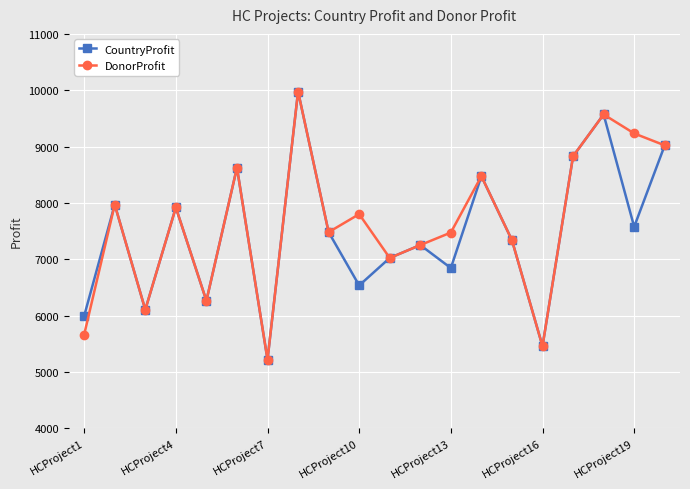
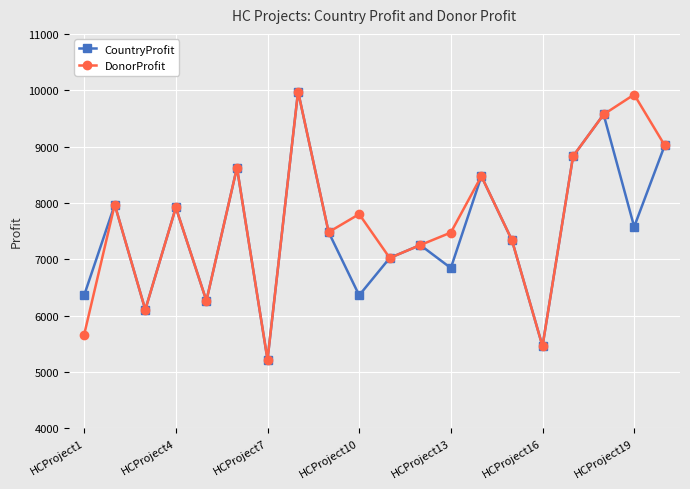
CountryProfit, HCProject1: 6000 -> 6400
CountryProfit, HCProject10: 6500 -> 6400
DonorProfit, HCProject19: 9200 -> 9900
